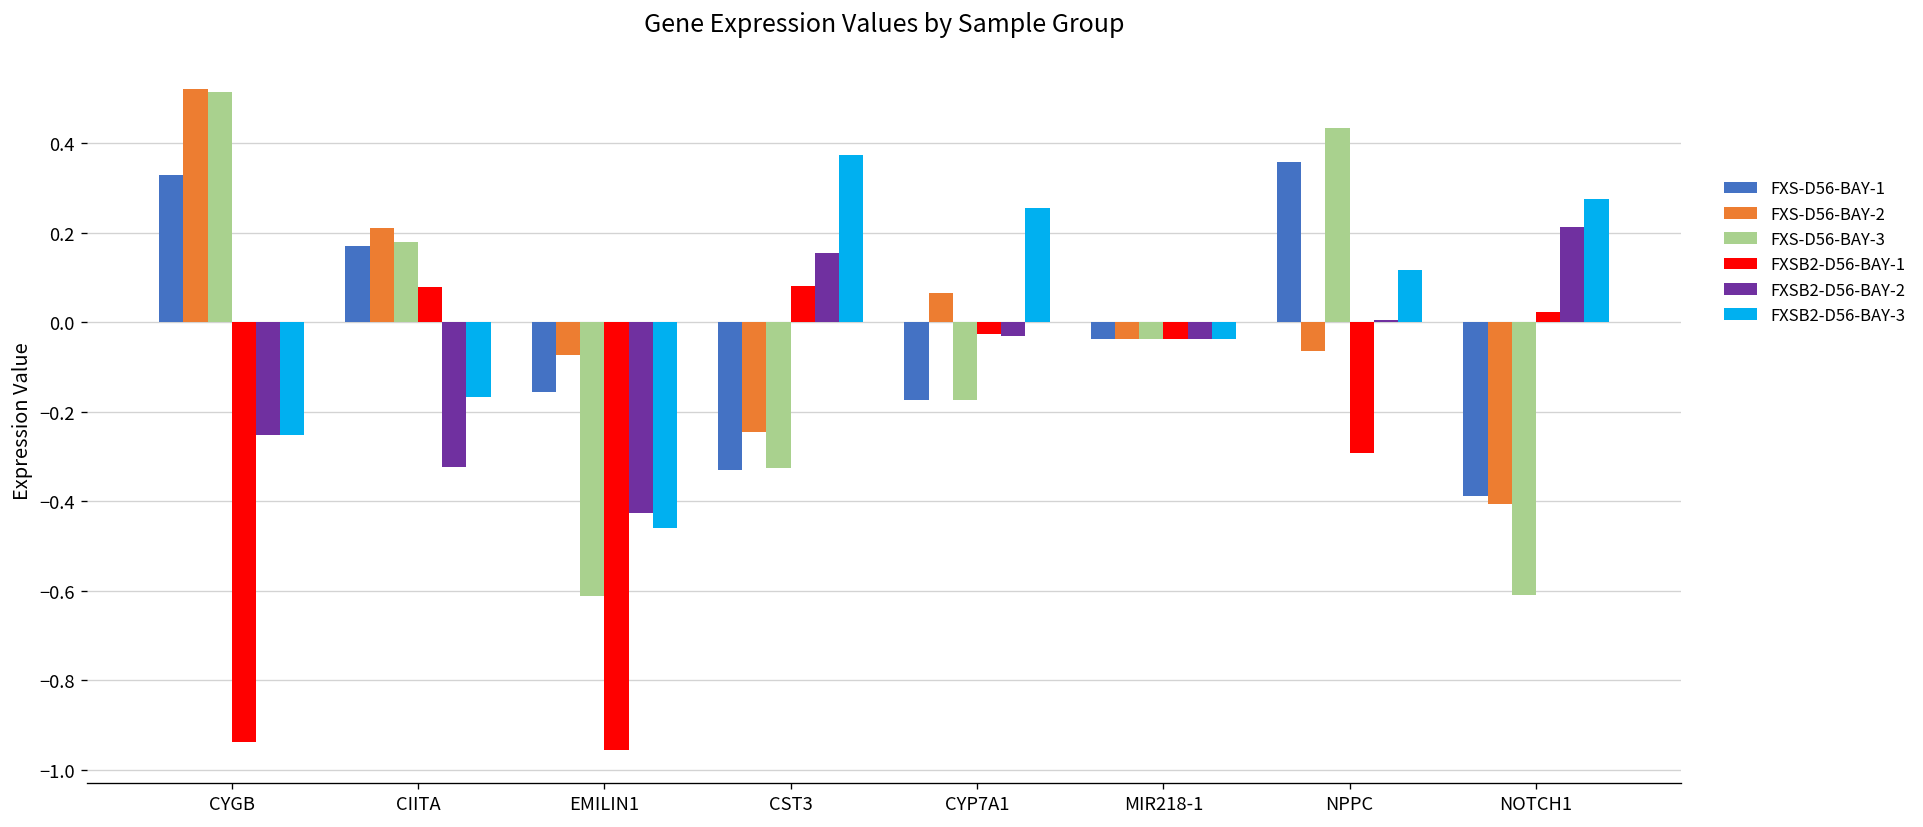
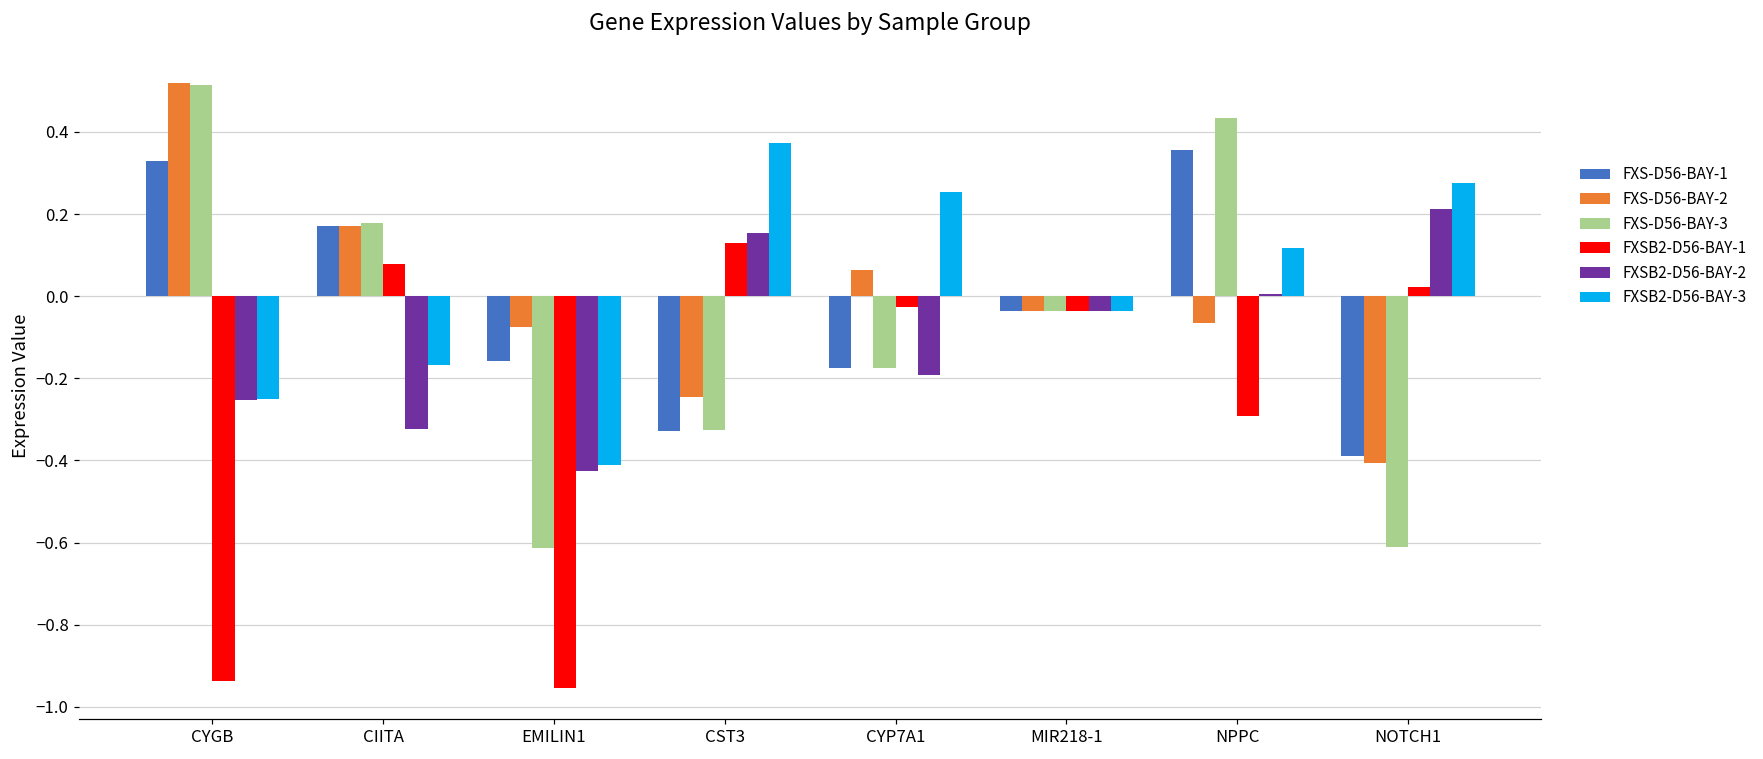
FXS-D56-BAY-2, CIITA: 0.21 -> 0.17
FXSB2-D56-BAY-3, EMILIN1: -0.46 -> -0.41
FXSB2-D56-BAY-1, CST3: 0.08 -> 0.13
FXSB2-D56-BAY-2, CYP7A1: -0.03 -> -0.19
